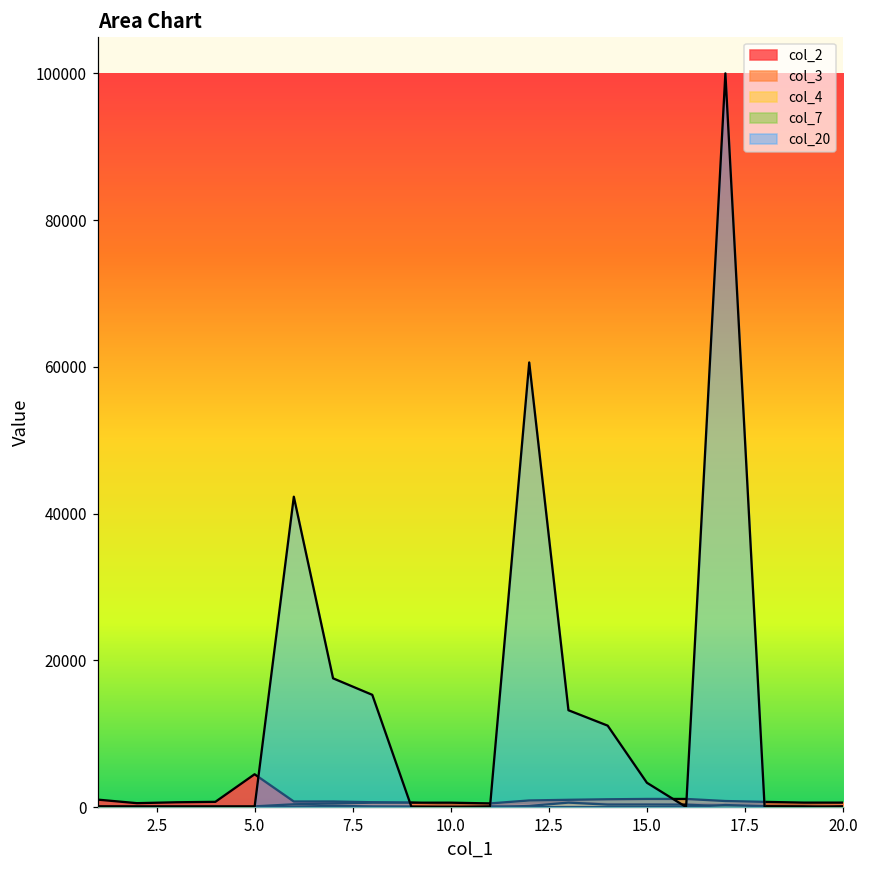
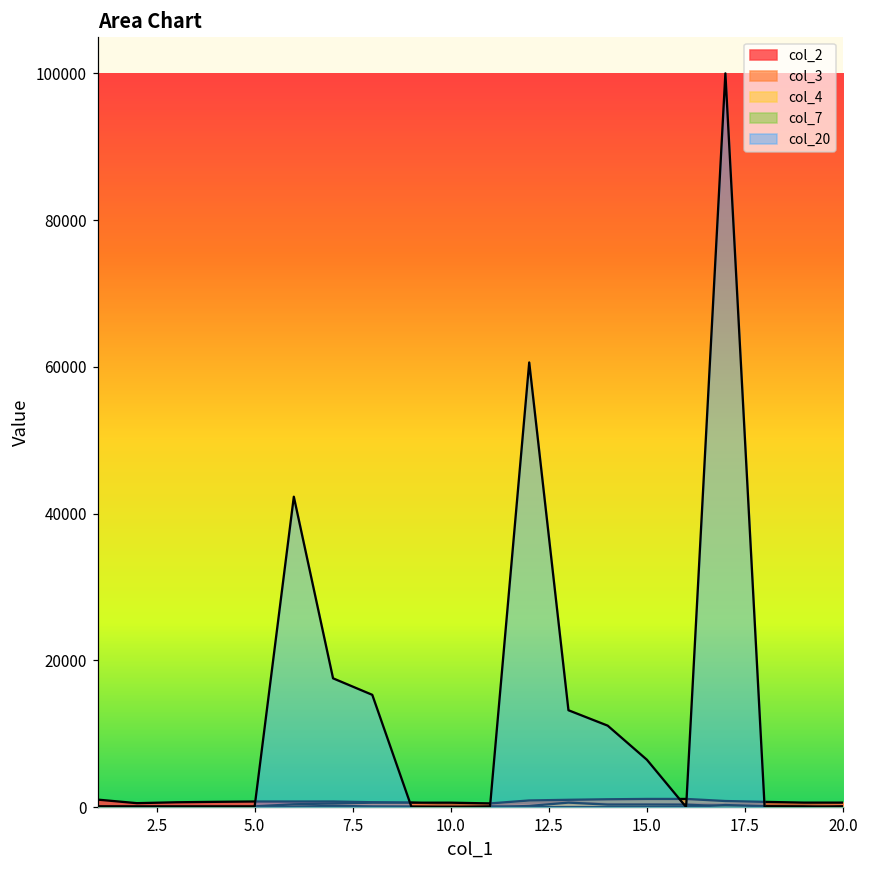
col_2, 5.0: 4000 -> 1000
col_20, 15.0: 3000 -> 6000
